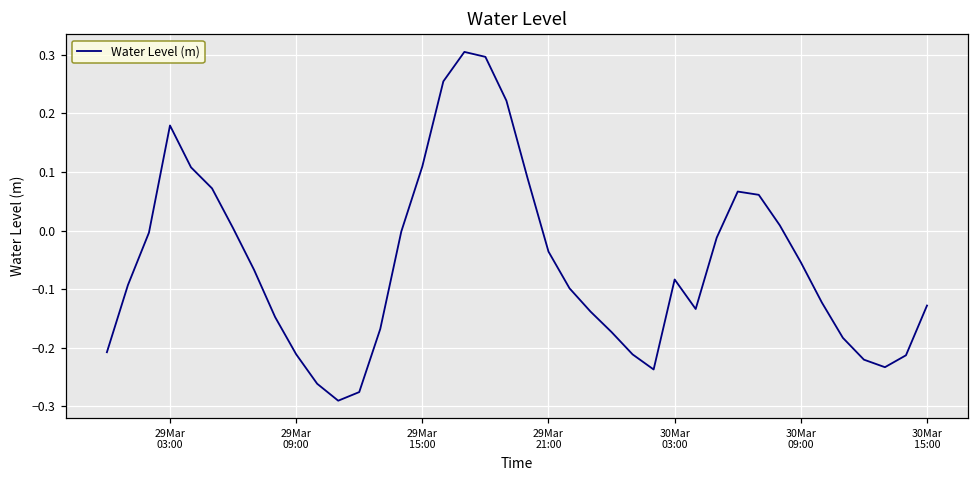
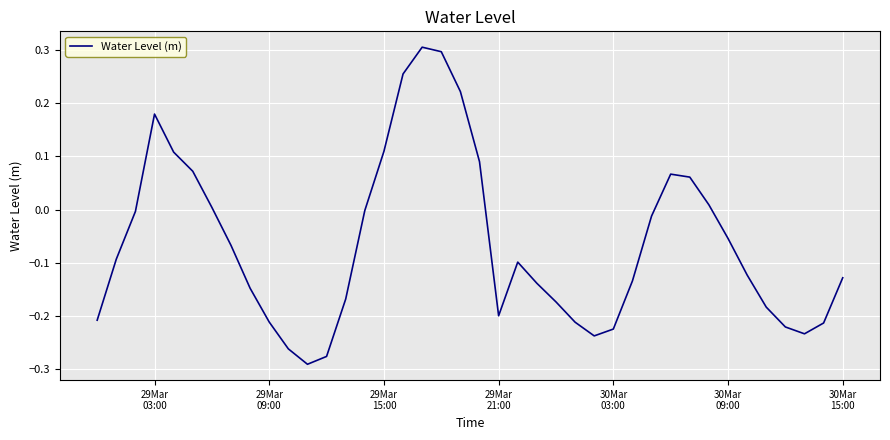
29Mar 21:00: -0.04 -> -0.20
30Mar 03:00: -0.08 -> -0.22
